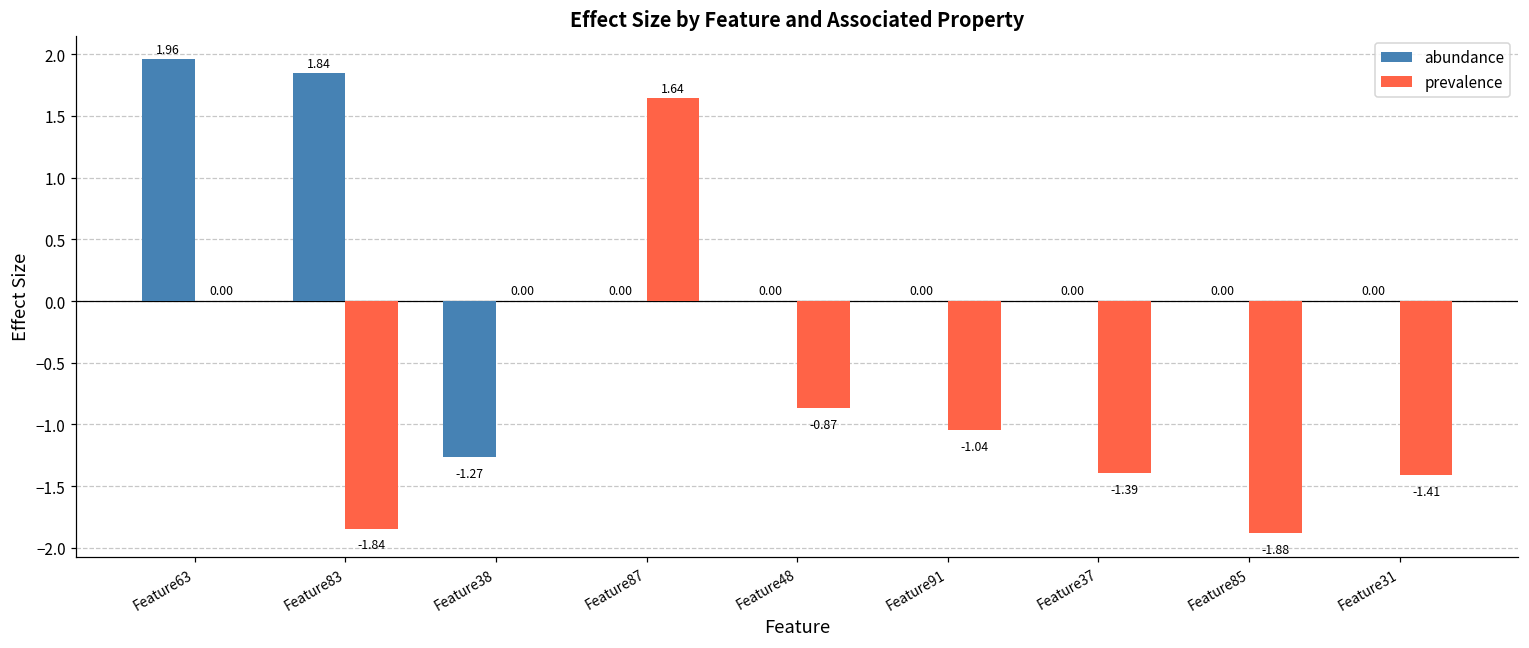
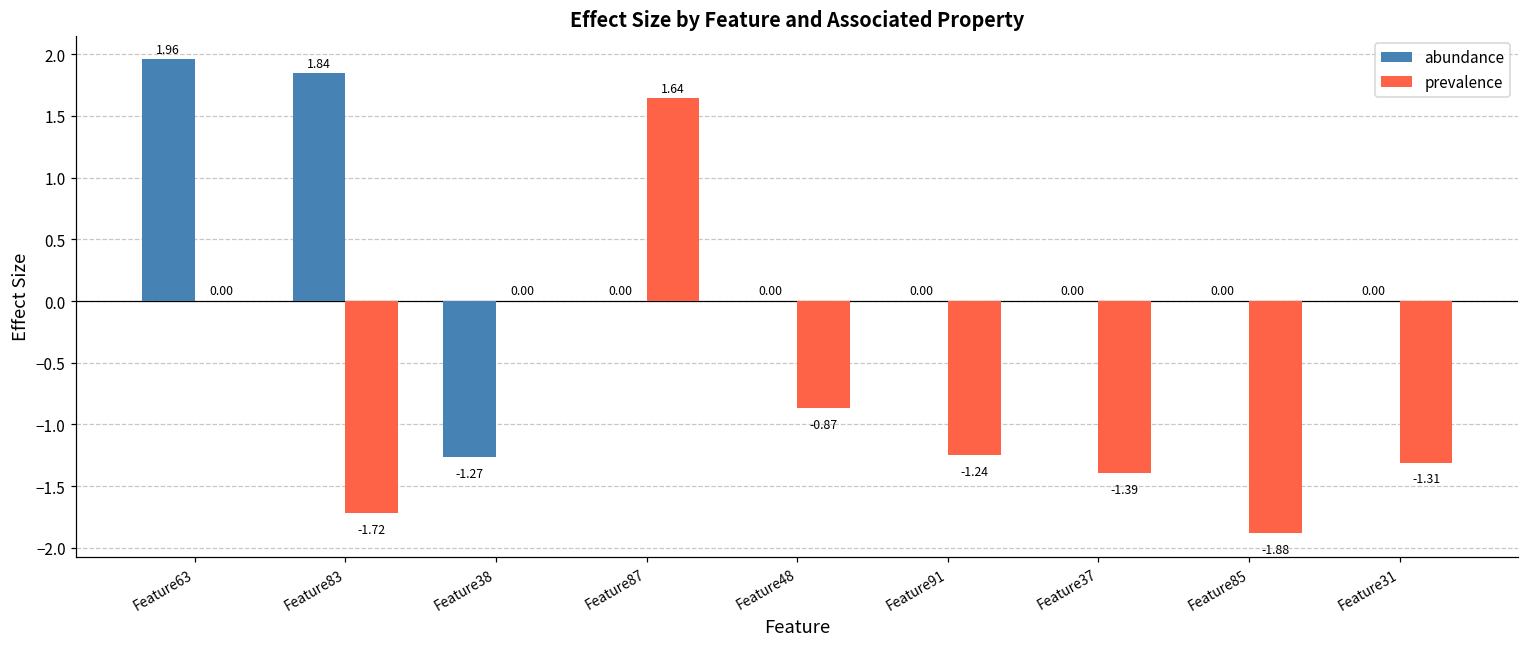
prevalence, Feature83: -1.84 -> -1.72
prevalence, Feature91: -1.04 -> -1.24
prevalence, Feature31: -1.41 -> -1.31
